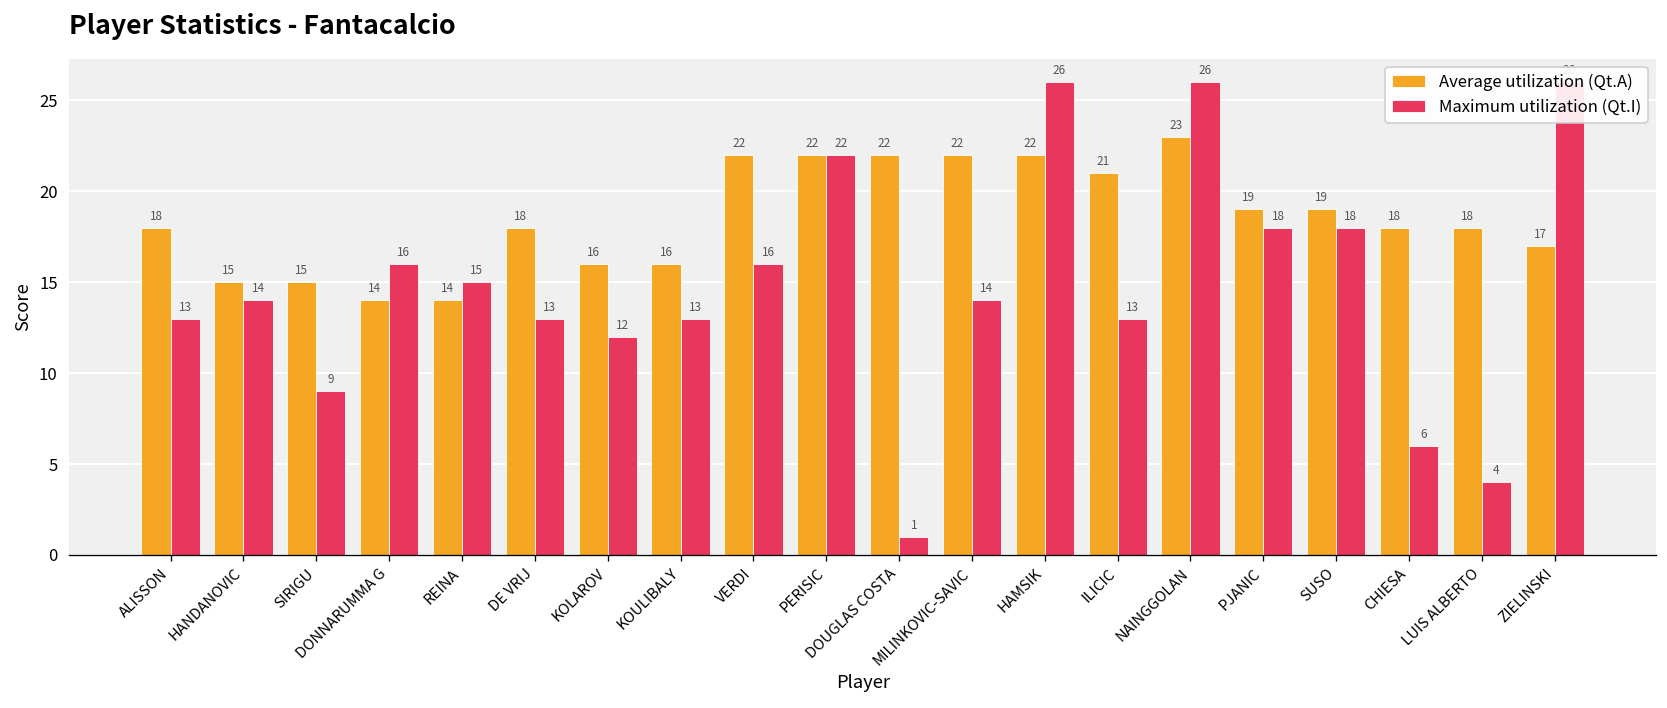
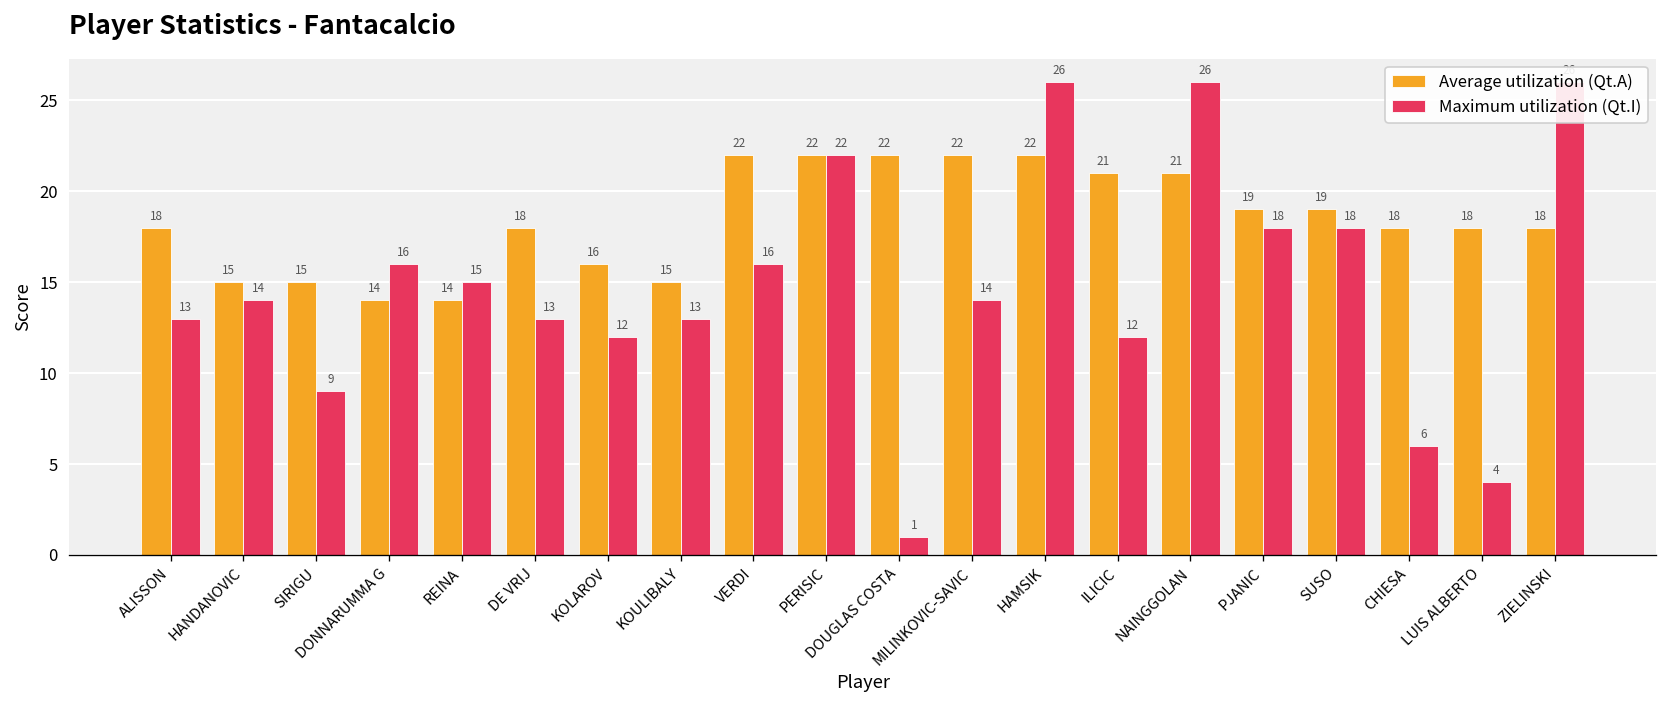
Average utilization (Qt.A), KOULIBALY: 16 -> 15
Maximum utilization (Qt.I), ILICIC: 13 -> 12
Average utilization (Qt.A), NAINGGOLAN: 23 -> 21
Average utilization (Qt.A), ZIELINSKI: 17 -> 18
